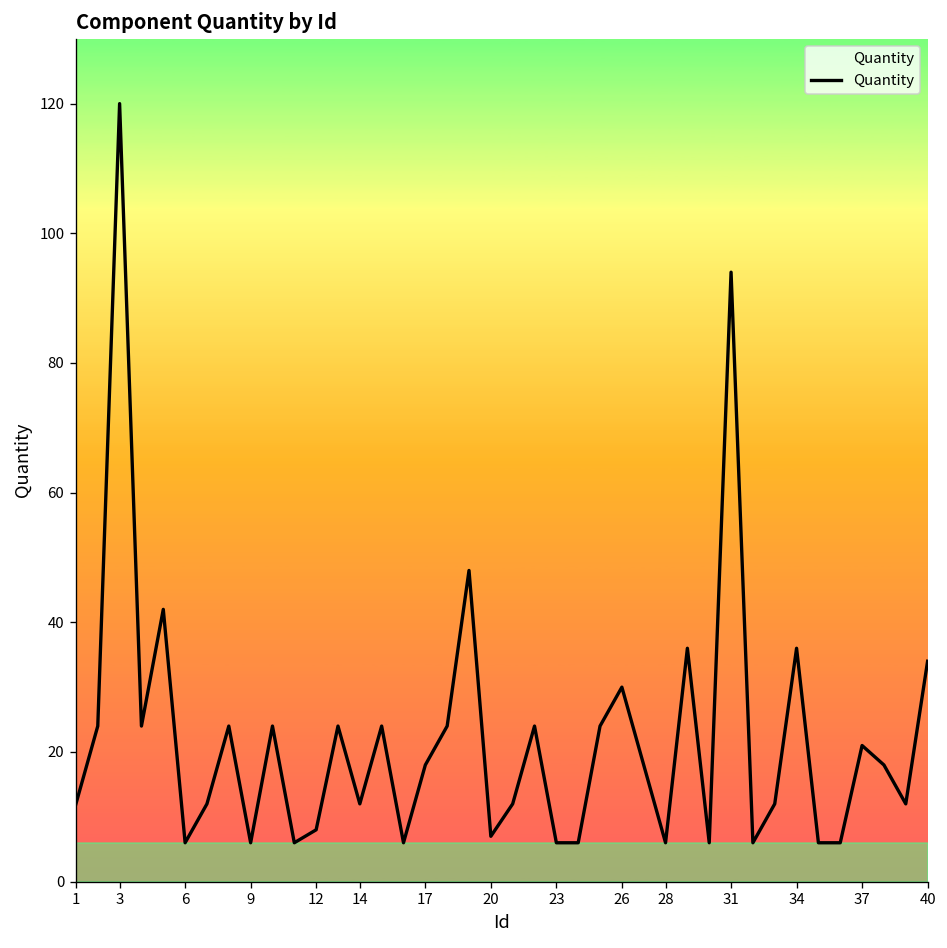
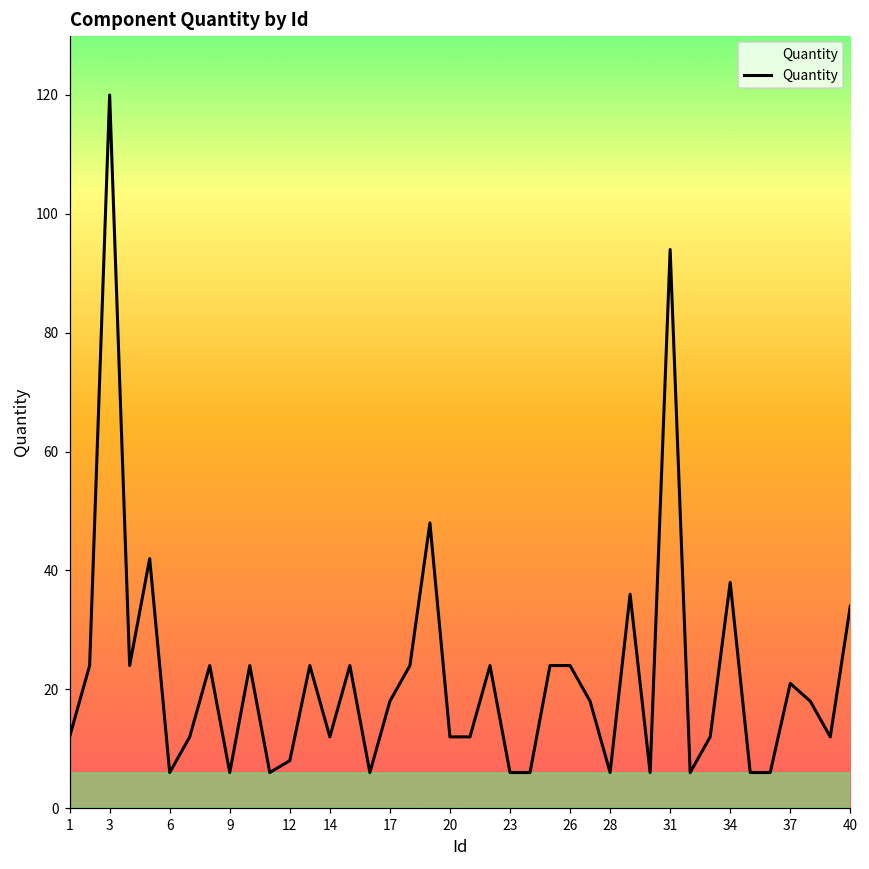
20: 7 -> 12
26: 30 -> 24
34: 36 -> 38
